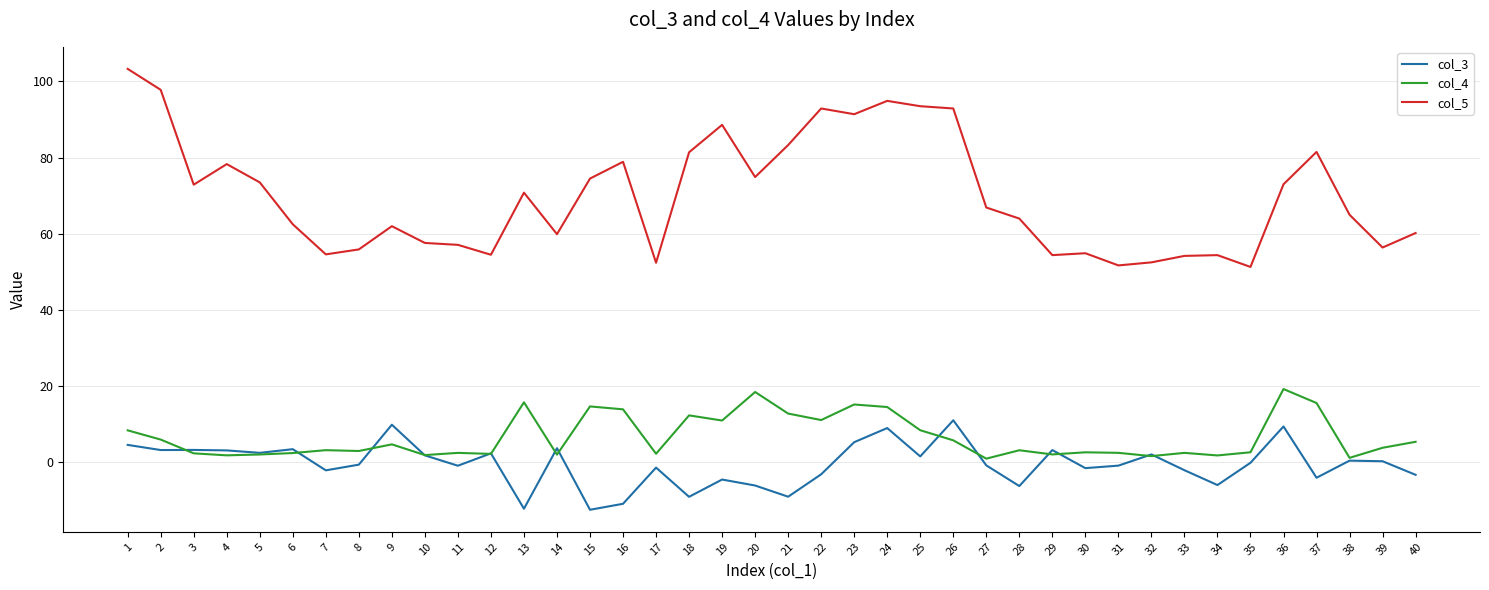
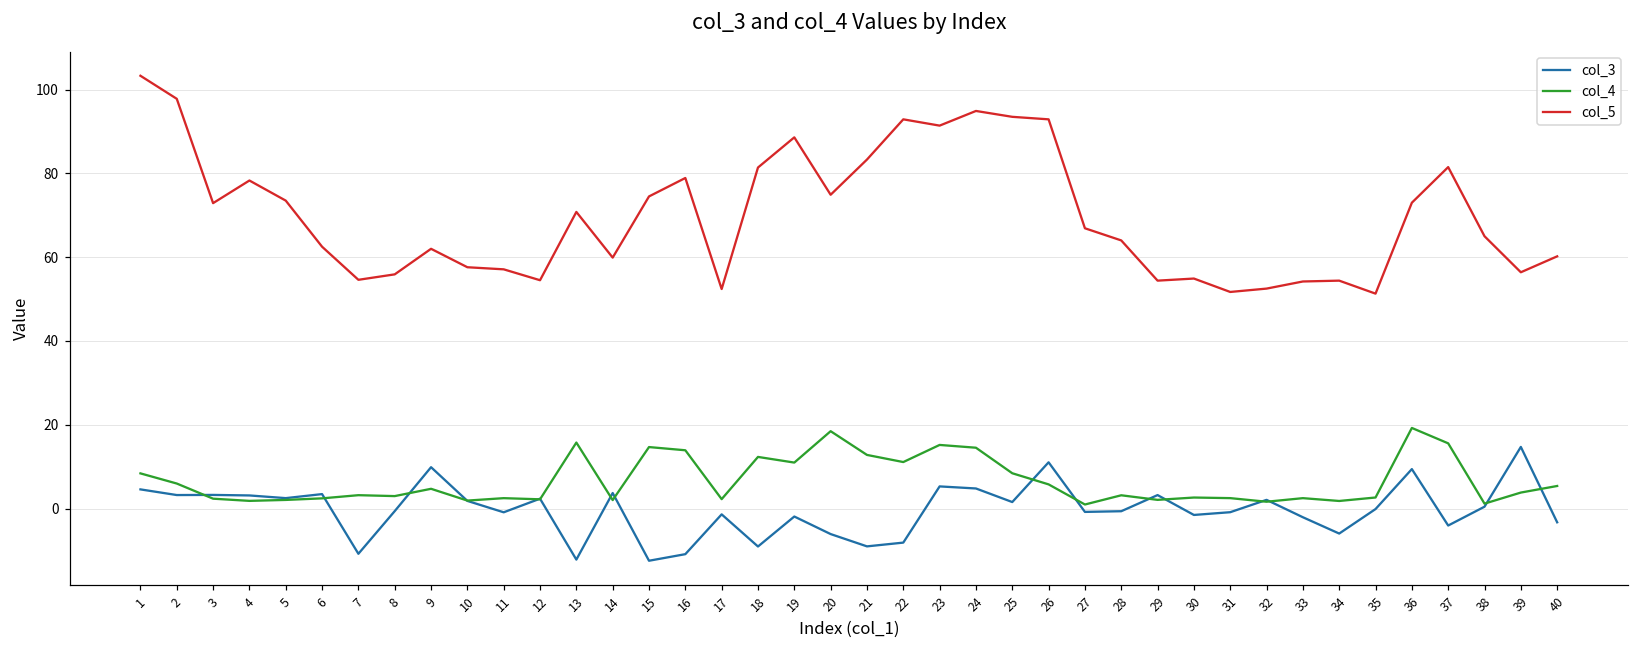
col_3, 7: -2 -> -11
col_3, 19: -5 -> -2
col_3, 22: -3 -> -8
col_3, 24: 9 -> 5
col_3, 28: -6 -> -1
col_3, 39: 0 -> 15
